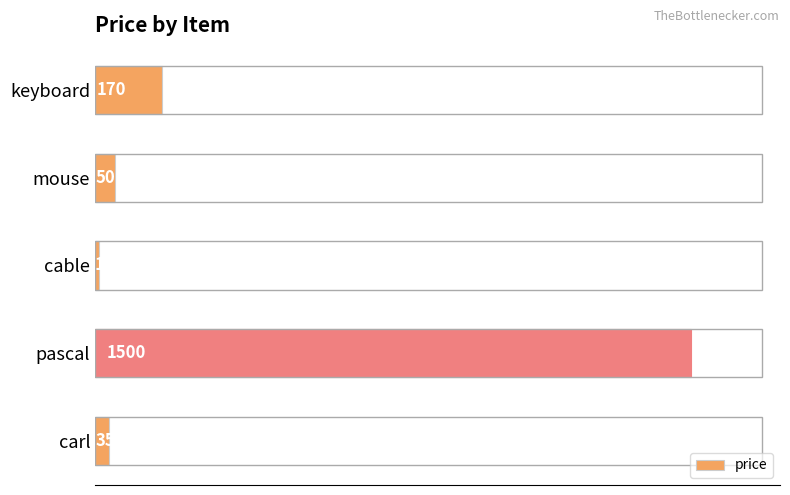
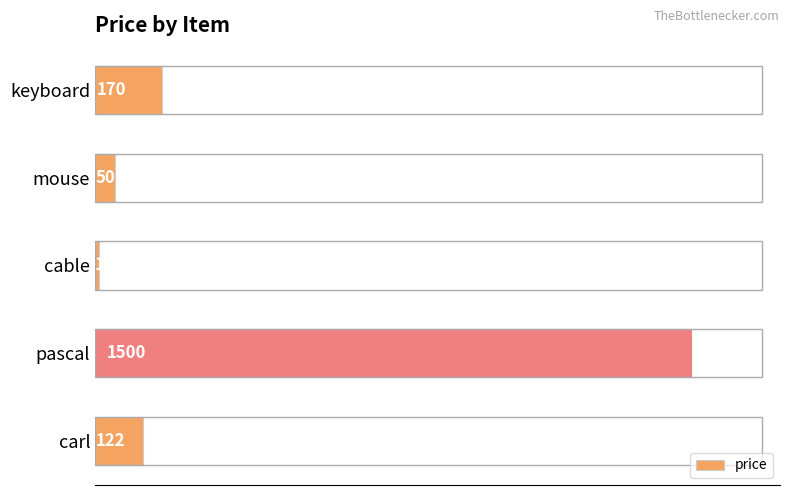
carl: 35 -> 122
